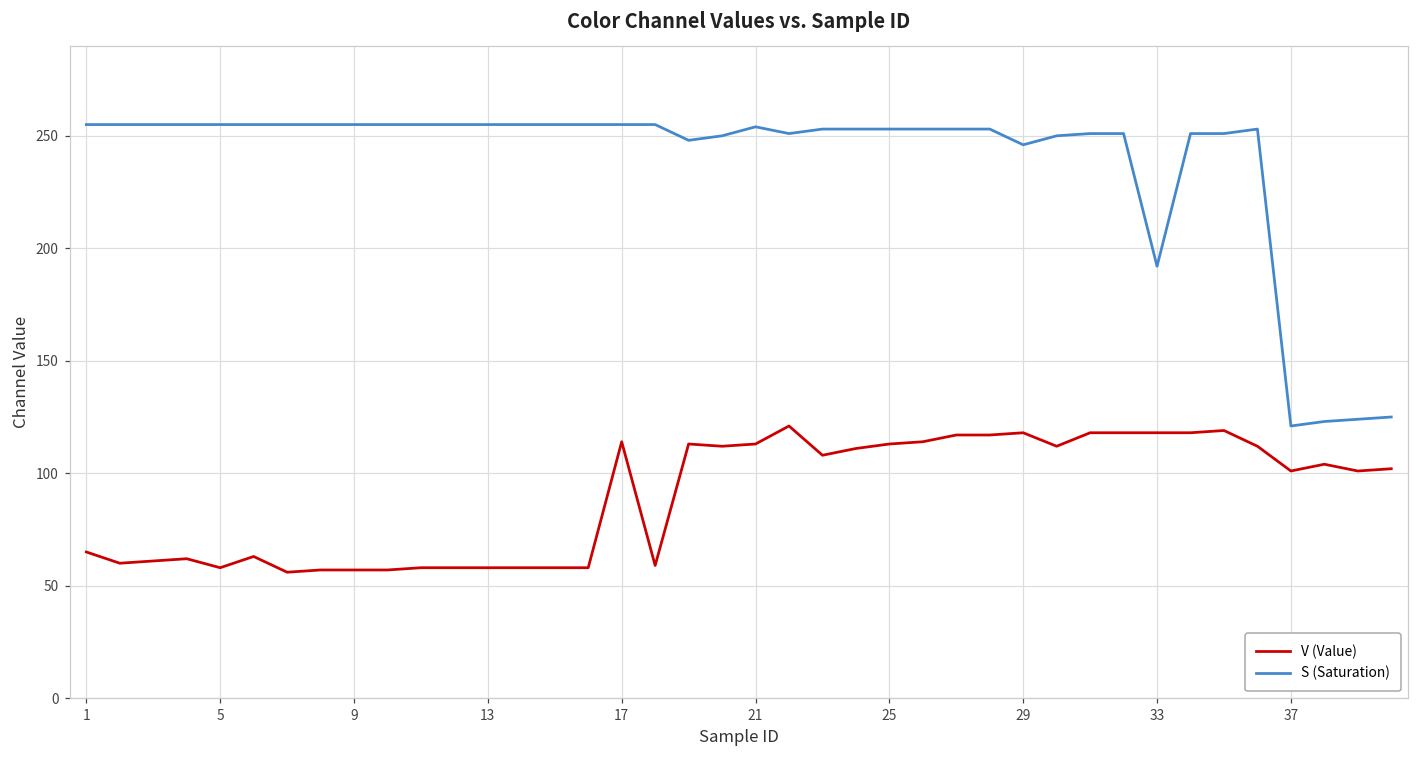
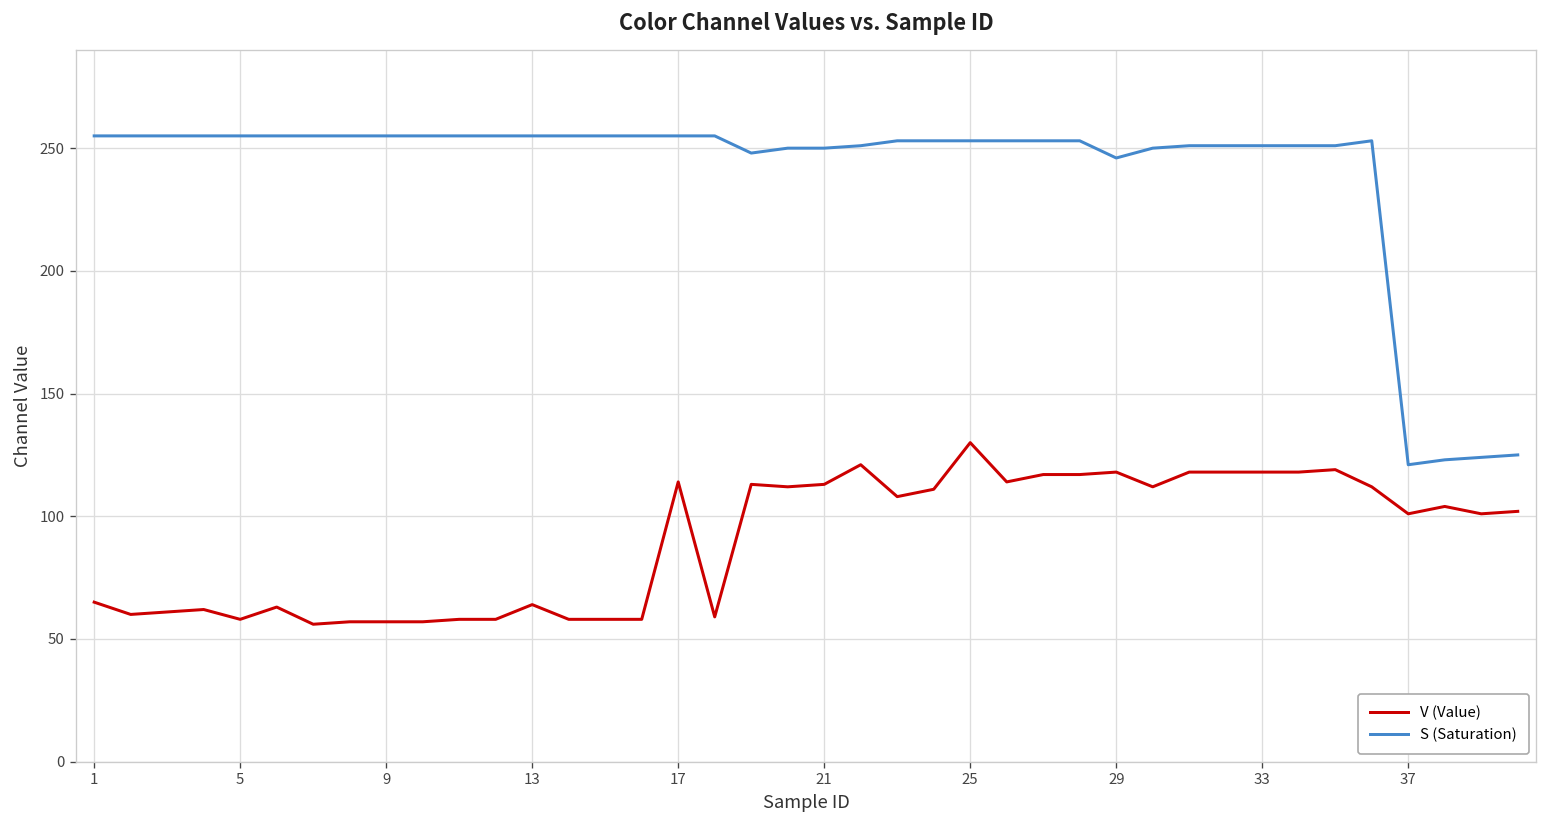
V (Value), 13: 58 -> 64
S (Saturation), 21: 254 -> 250
V (Value), 25: 113 -> 130
S (Saturation), 33: 192 -> 251
